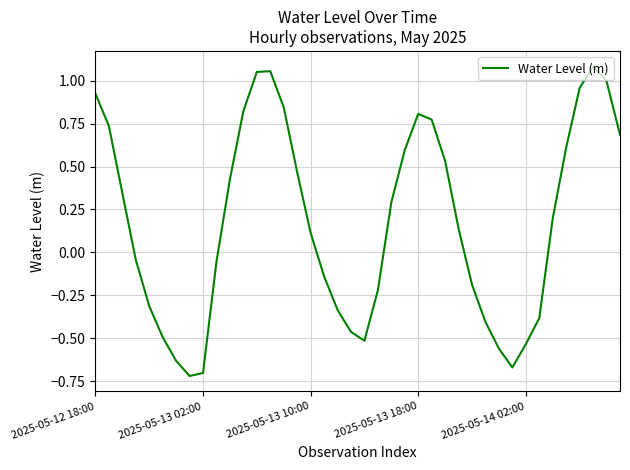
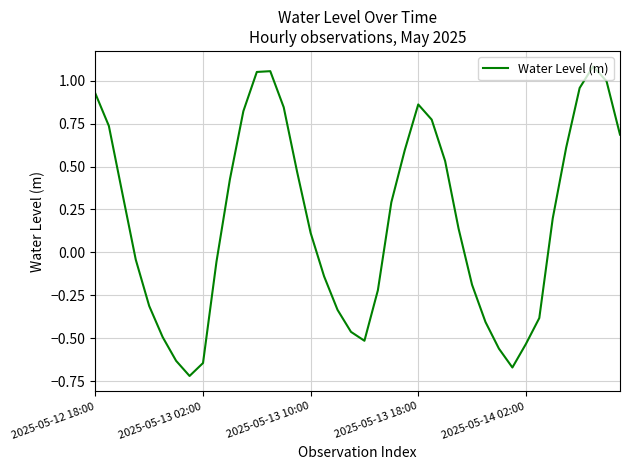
2025-05-13 02:00: -0.70 -> -0.64
2025-05-13 18:00: 0.81 -> 0.86
